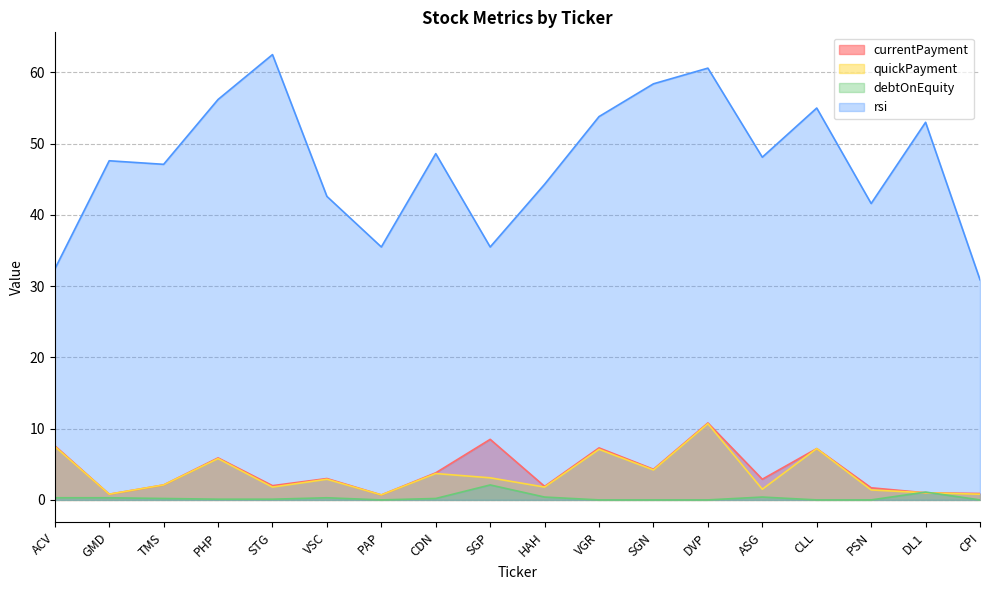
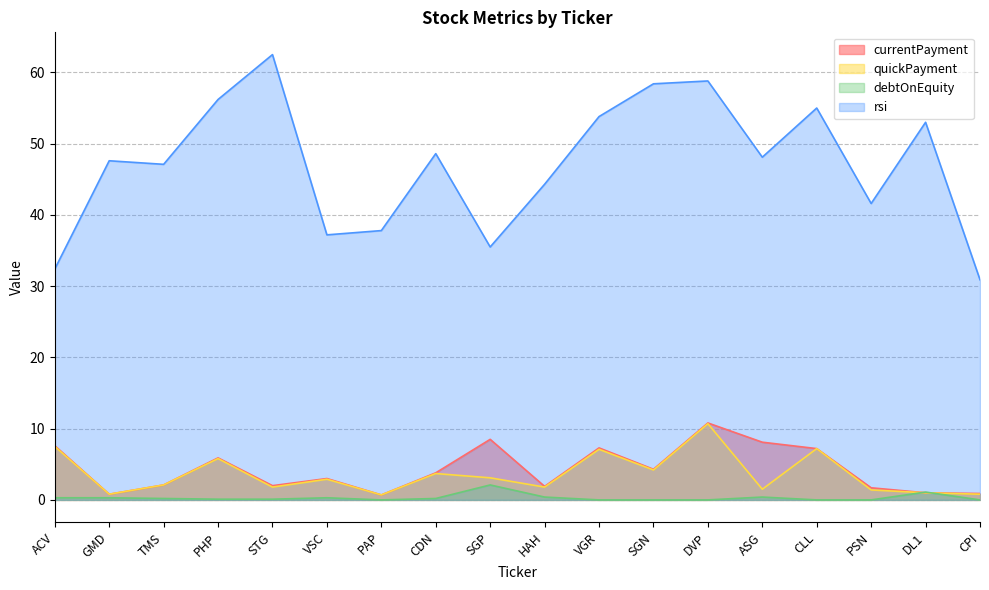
rsi, VSC: 43 -> 37
rsi, PAP: 36 -> 38
rsi, DVP: 61 -> 59
currentPayment, ASG: 3 -> 8
